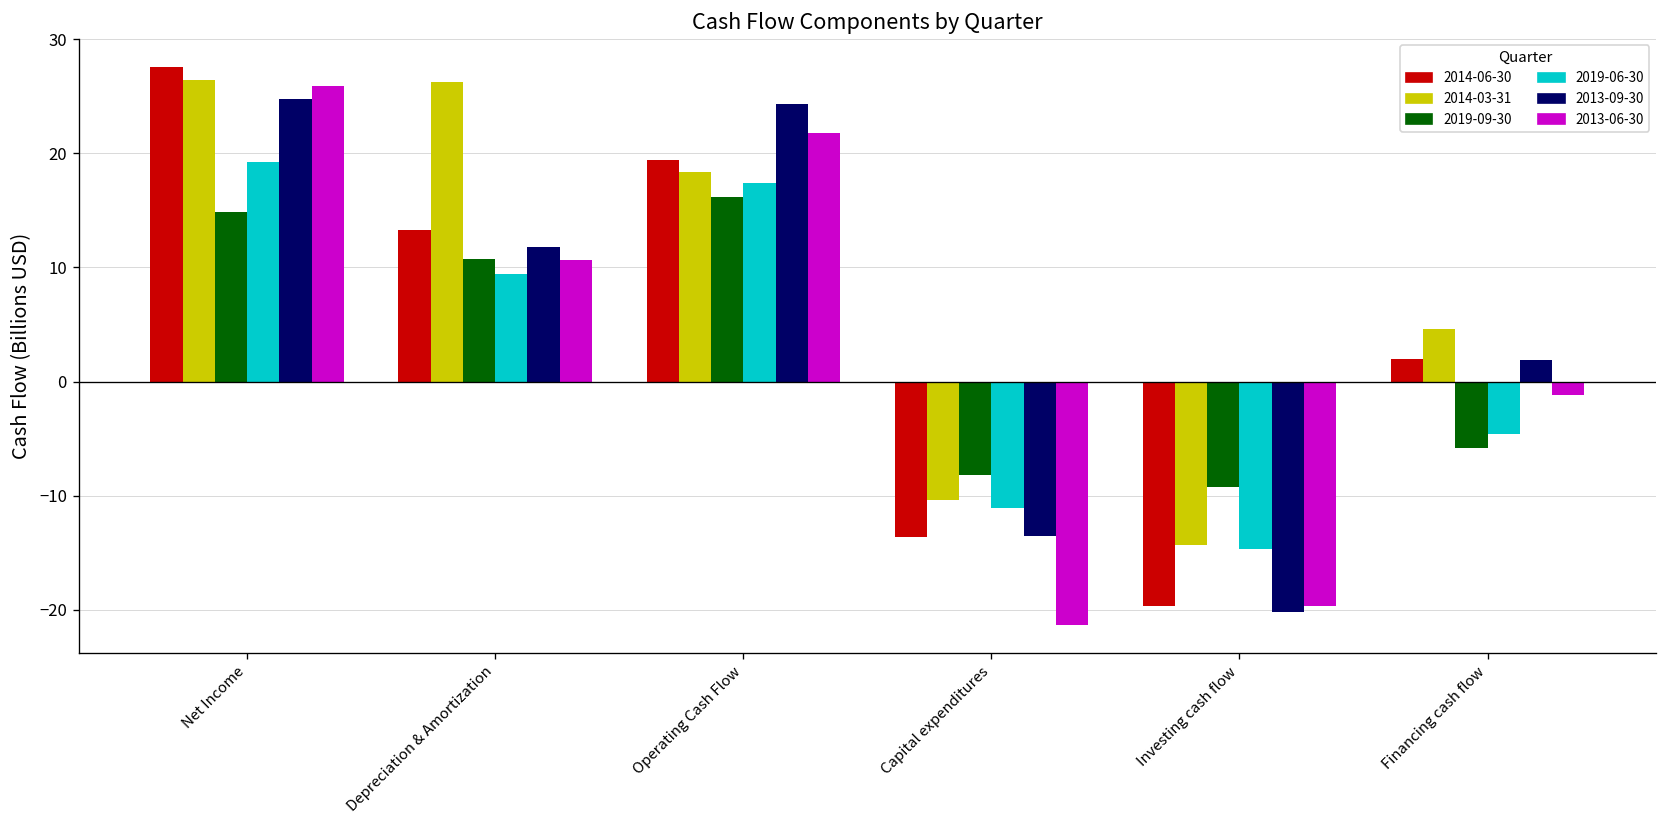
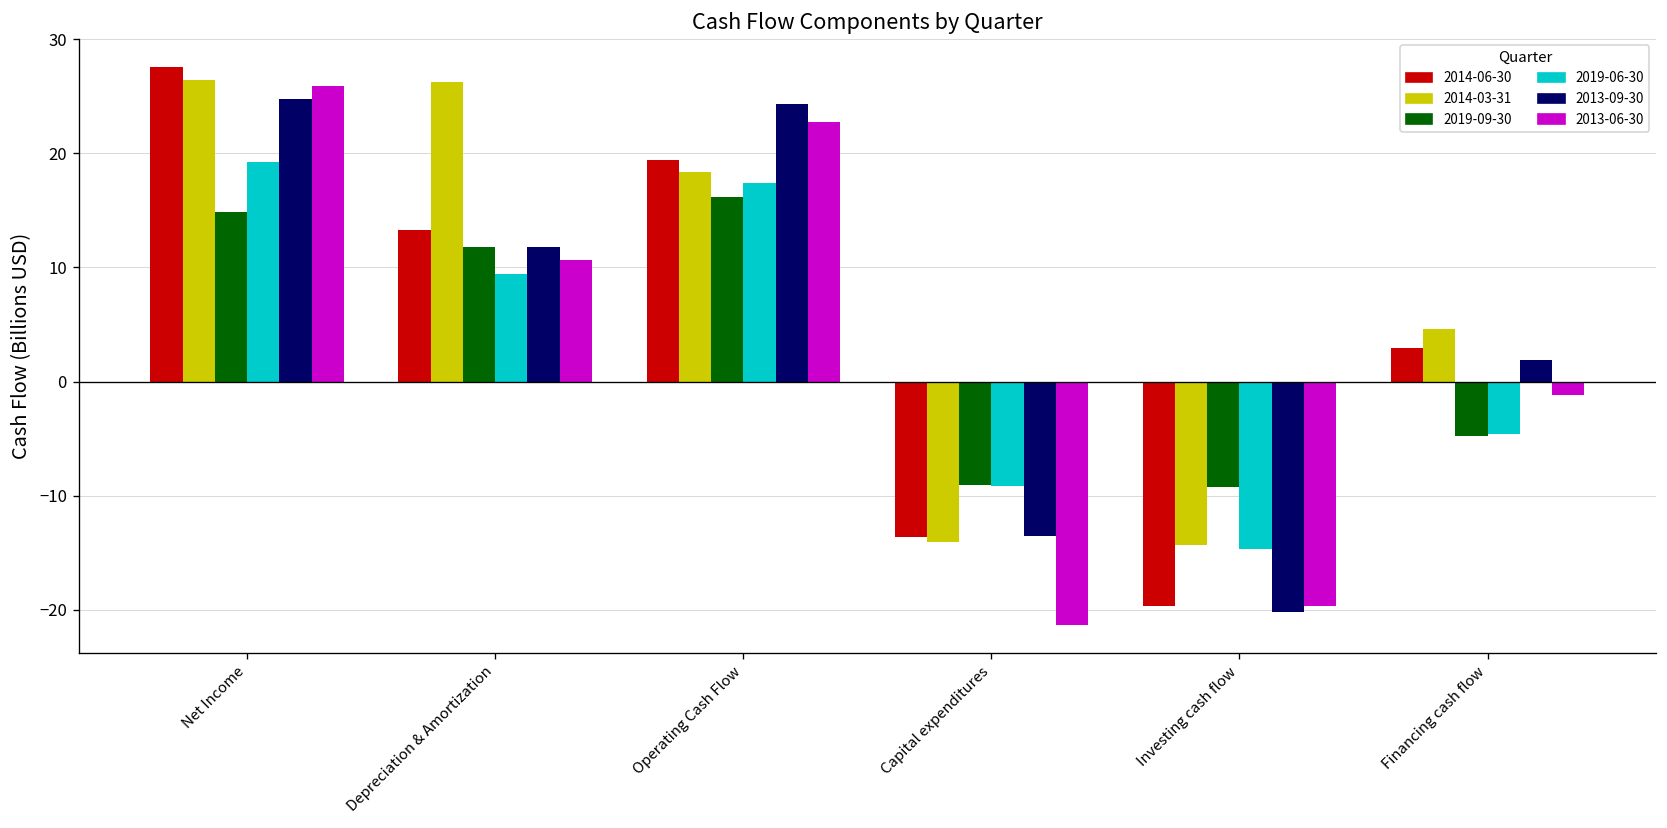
2019-09-30, Depreciation & Amortization: 11 -> 12
2013-06-30, Operating Cash Flow: 22 -> 23
2014-03-31, Capital expenditures: -10 -> -14
2019-09-30, Capital expenditures: -8 -> -9
2019-06-30, Capital expenditures: -11 -> -9
2014-06-30, Financing cash flow: 2 -> 3
2019-09-30, Financing cash flow: -6 -> -5
